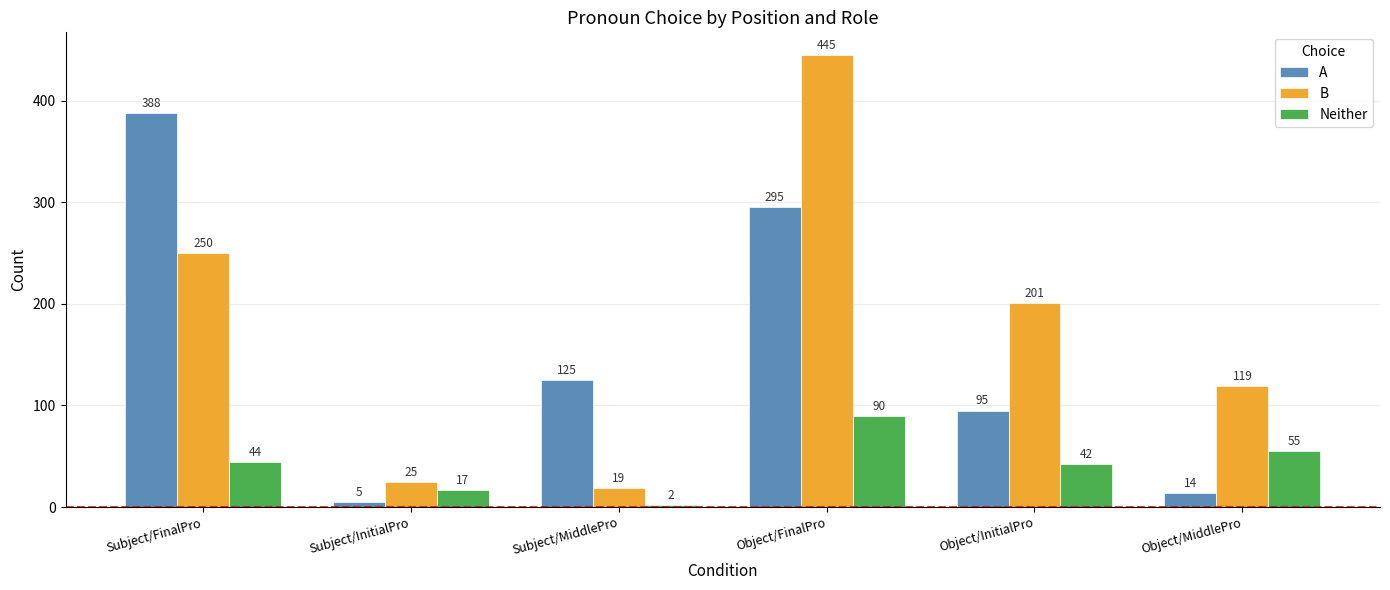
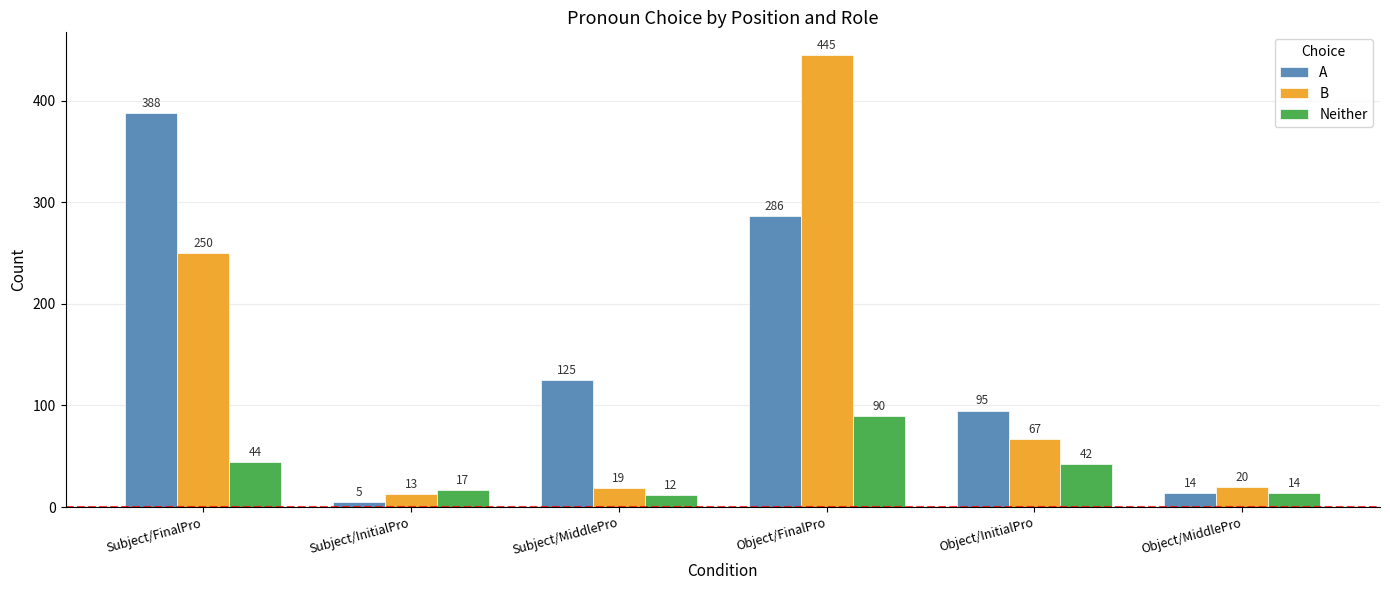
B, Subject/InitialPro: 25 -> 13
Neither, Subject/MiddlePro: 2 -> 12
A, Object/FinalPro: 295 -> 286
B, Object/InitialPro: 201 -> 67
B, Object/MiddlePro: 119 -> 20
Neither, Object/MiddlePro: 55 -> 14
